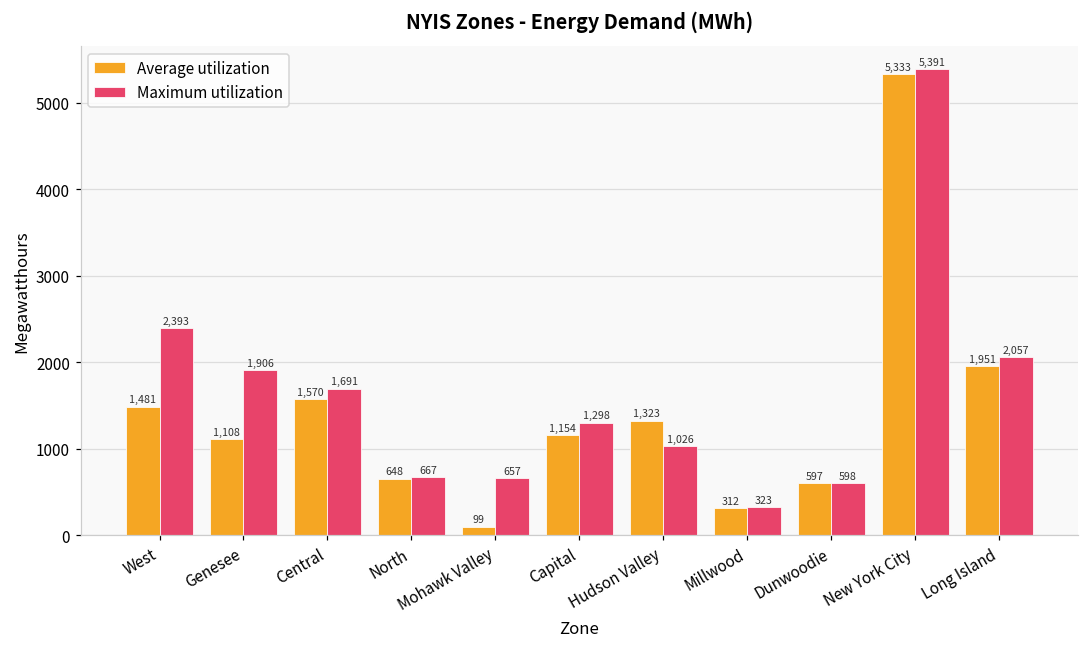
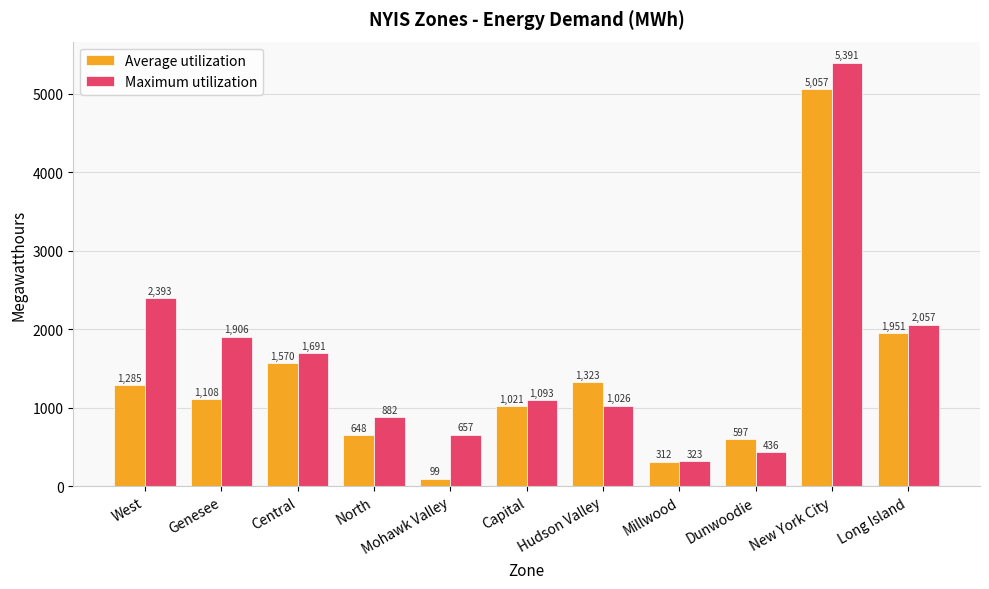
Average utilization, West: 1,481 -> 1,285
Maximum utilization, North: 667 -> 882
Average utilization, Capital: 1,154 -> 1,021
Maximum utilization, Capital: 1,298 -> 1,093
Maximum utilization, Dunwoodie: 598 -> 436
Average utilization, New York City: 5,333 -> 5,057
